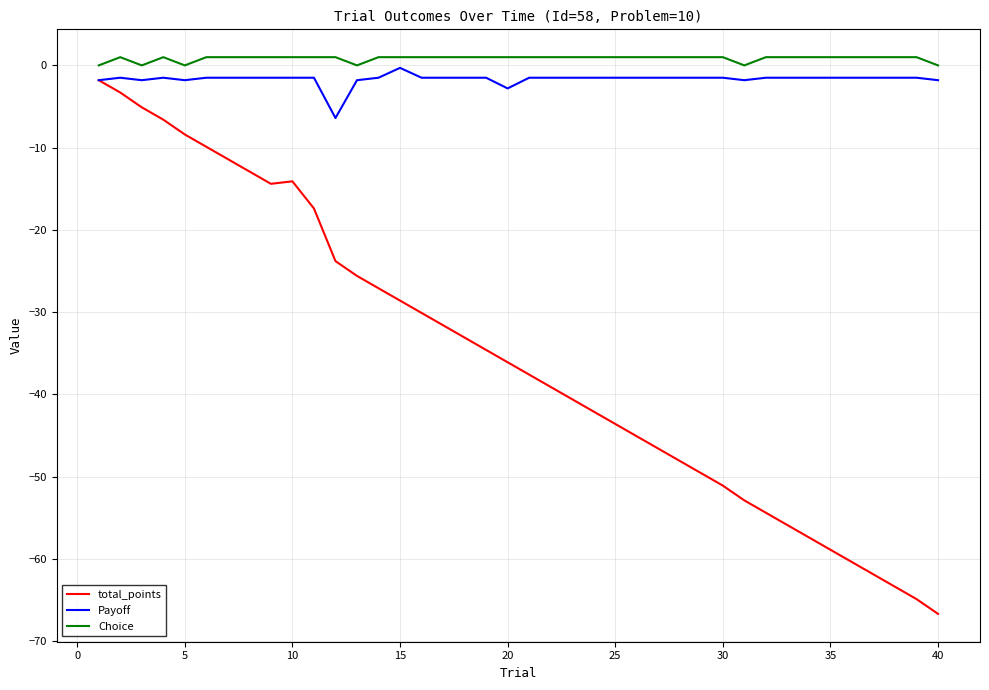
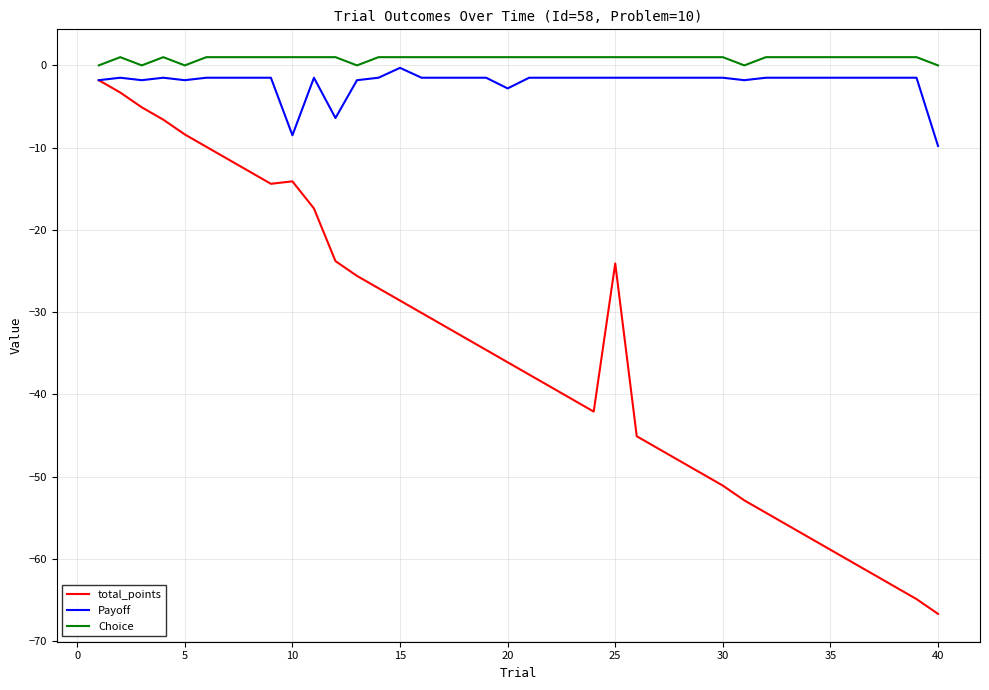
Payoff, 10: -2 -> -9
total_points, 25: -44 -> -24
Payoff, 40: -2 -> -10
